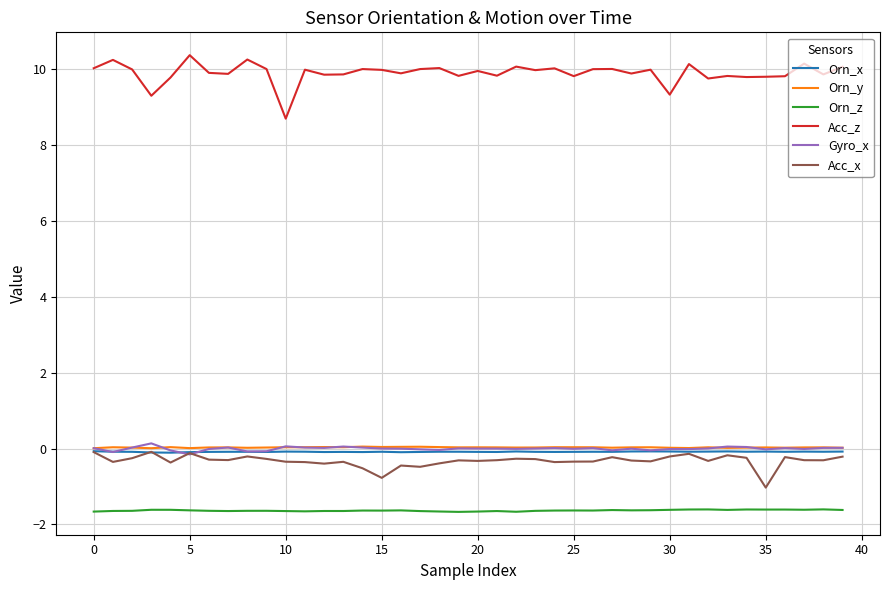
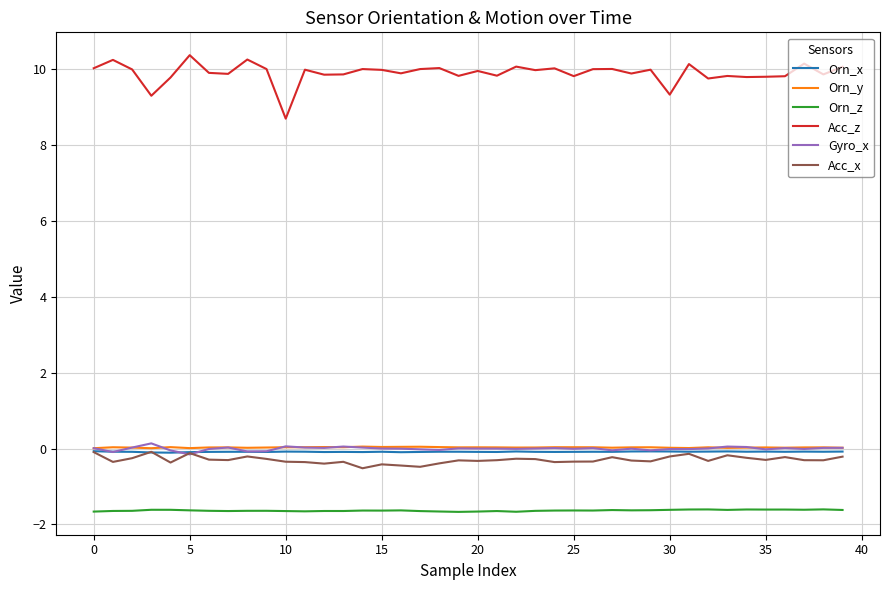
Acc_x, 15: -0.8 -> -0.4
Acc_x, 35: -1.0 -> -0.3
